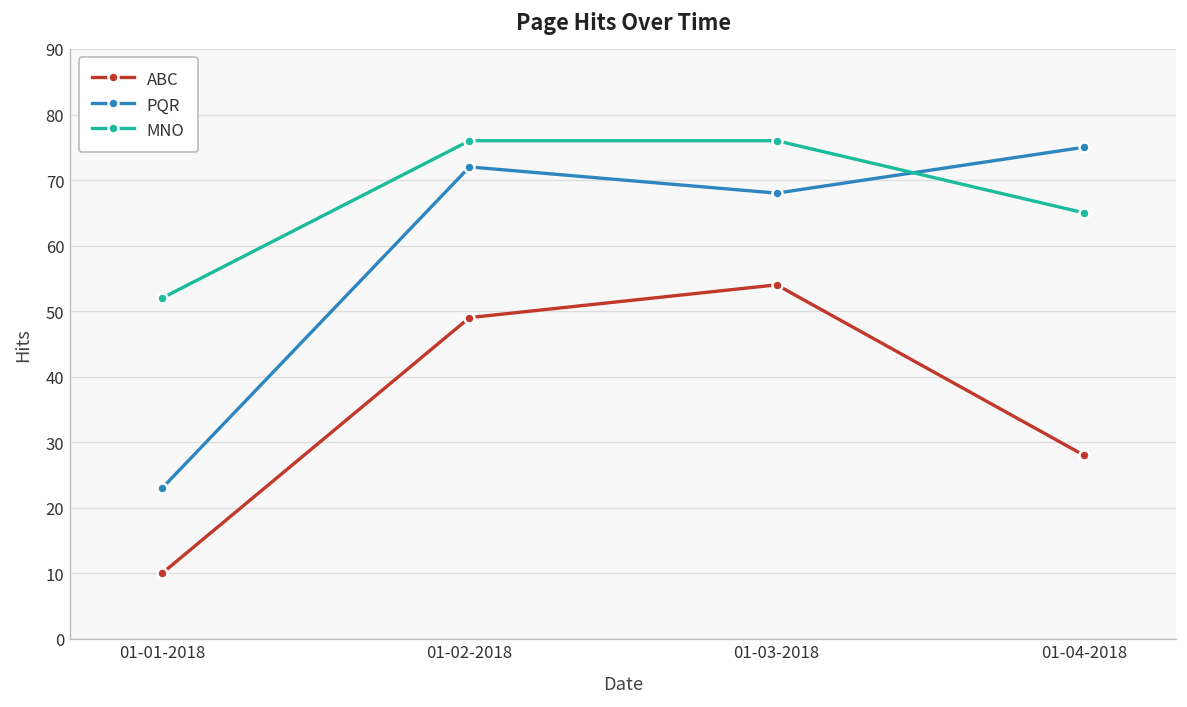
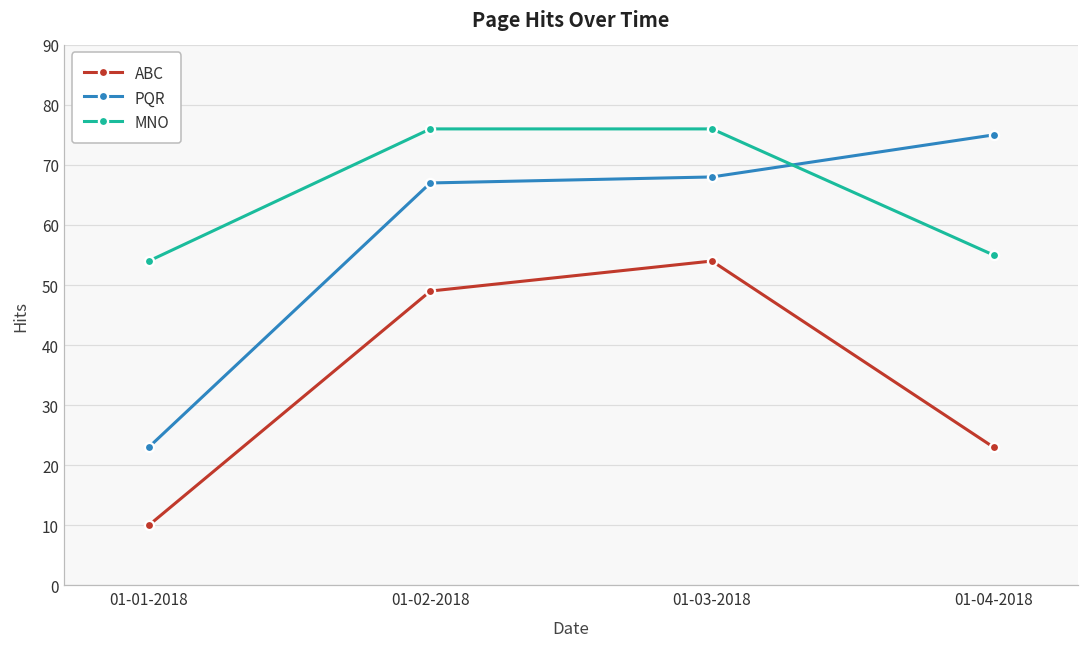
MNO, 01-01-2018: 52 -> 54
PQR, 01-02-2018: 72 -> 67
ABC, 01-04-2018: 28 -> 23
MNO, 01-04-2018: 65 -> 55
